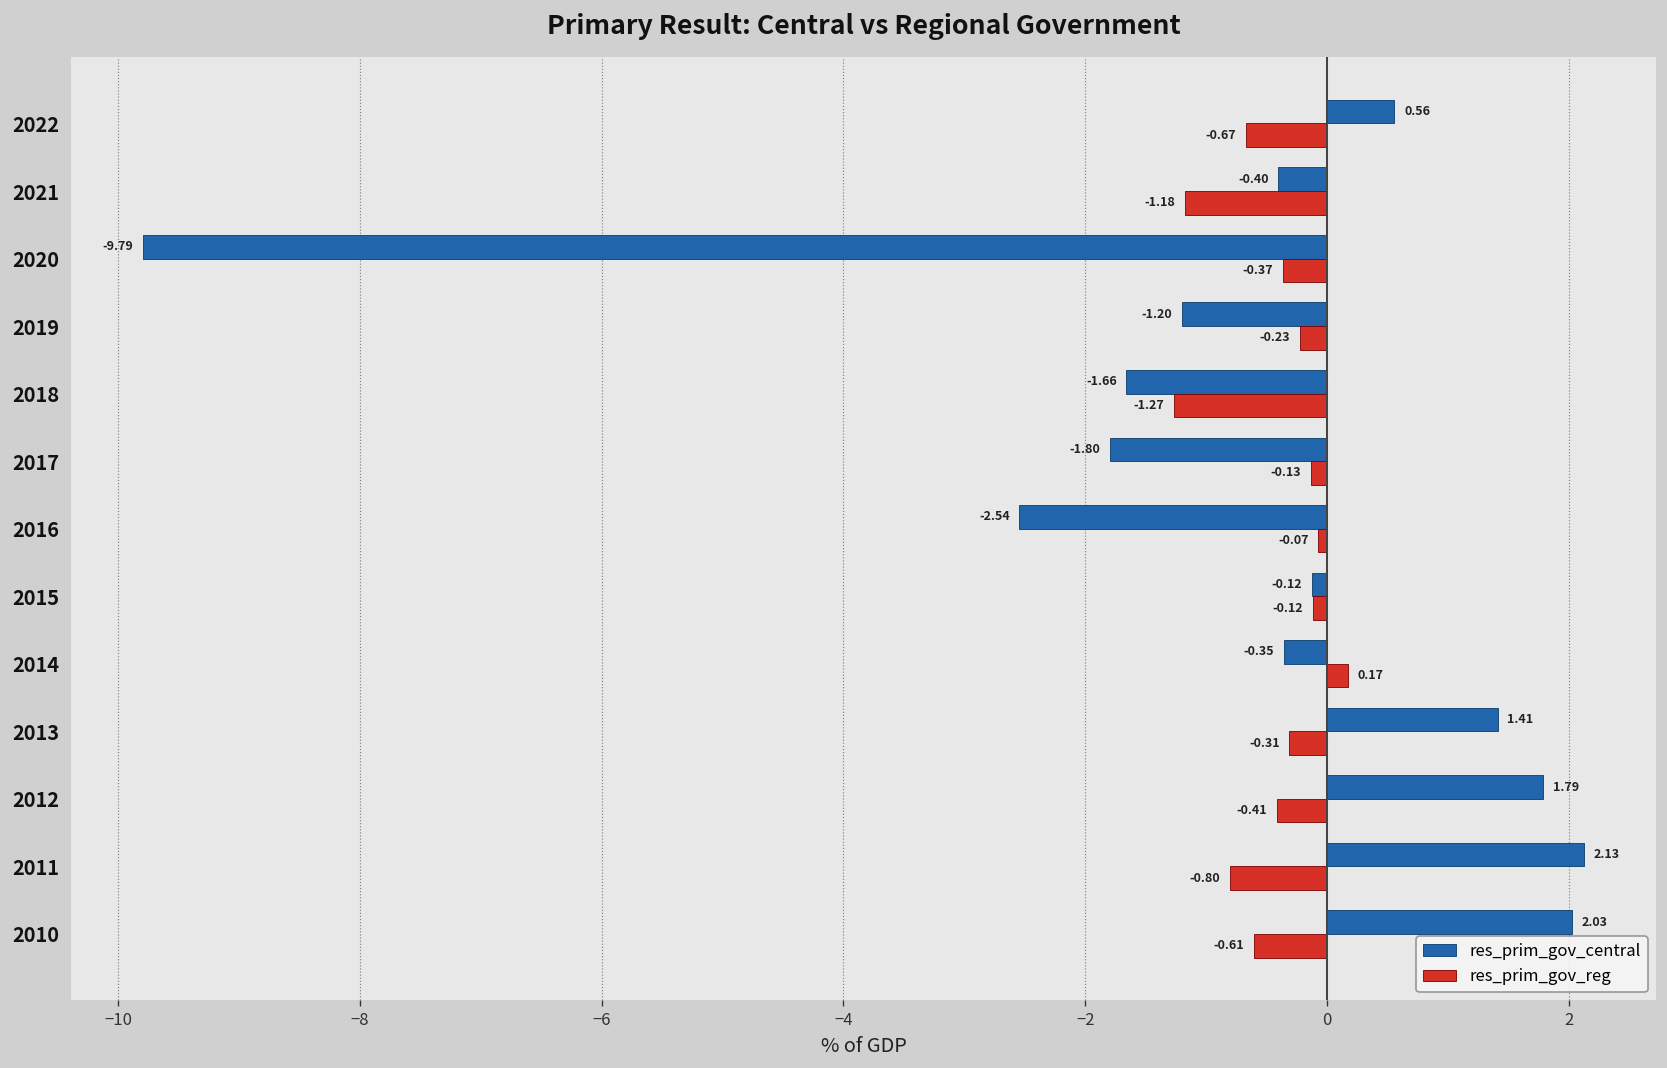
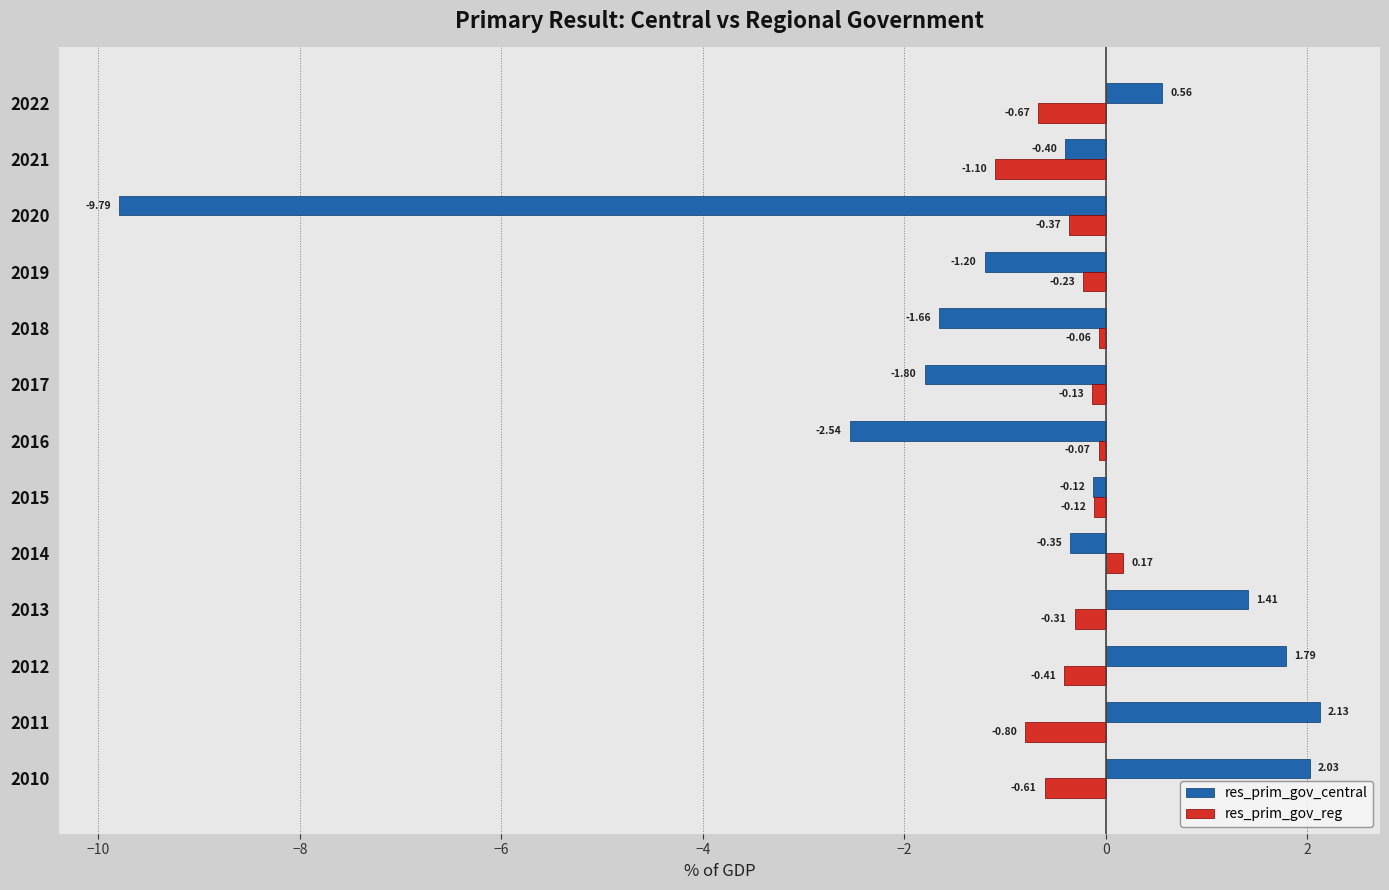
res_prim_gov_reg, 2021: -1.18 -> -1.10
res_prim_gov_reg, 2018: -1.27 -> -0.06
